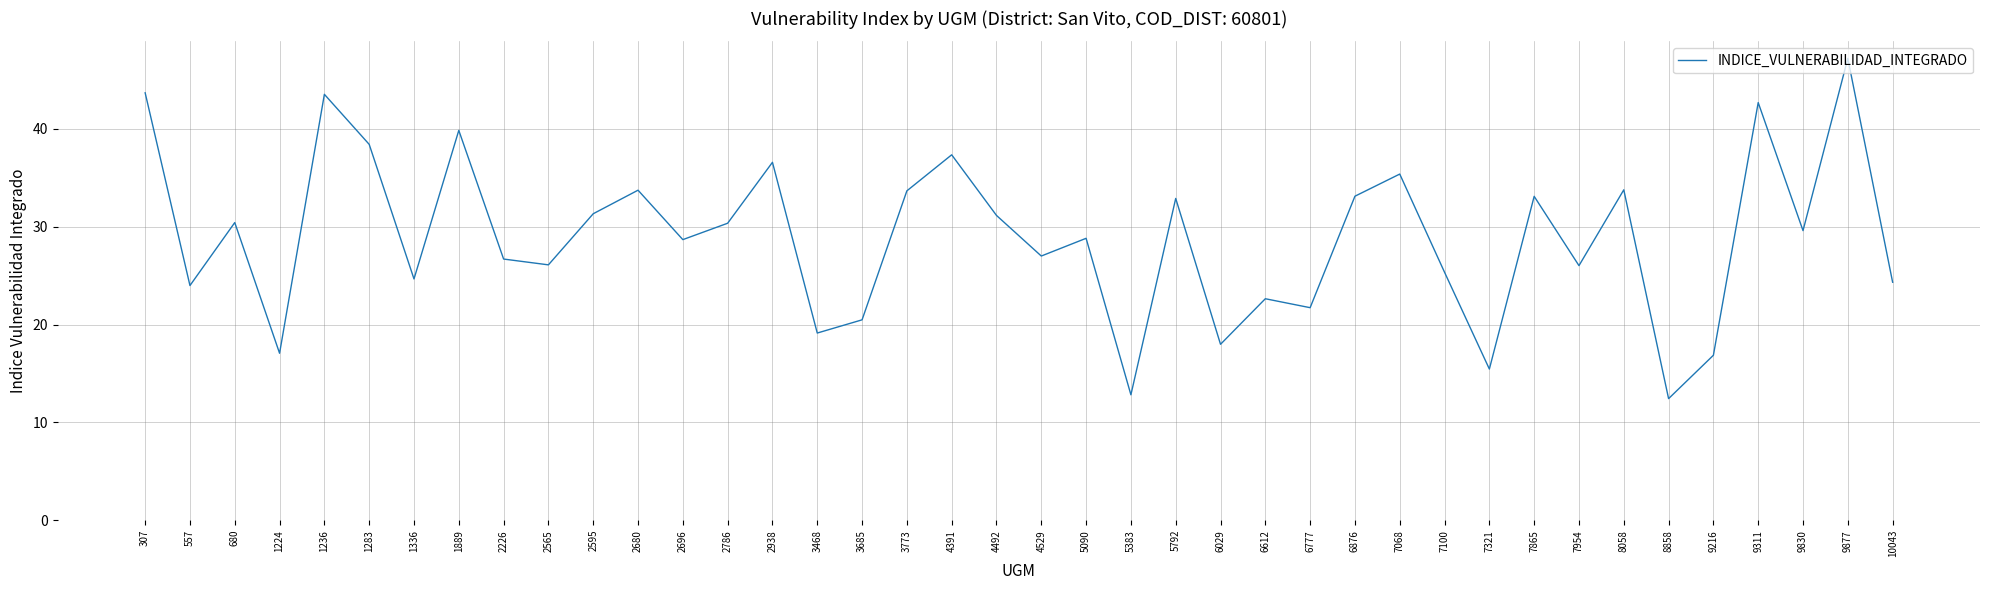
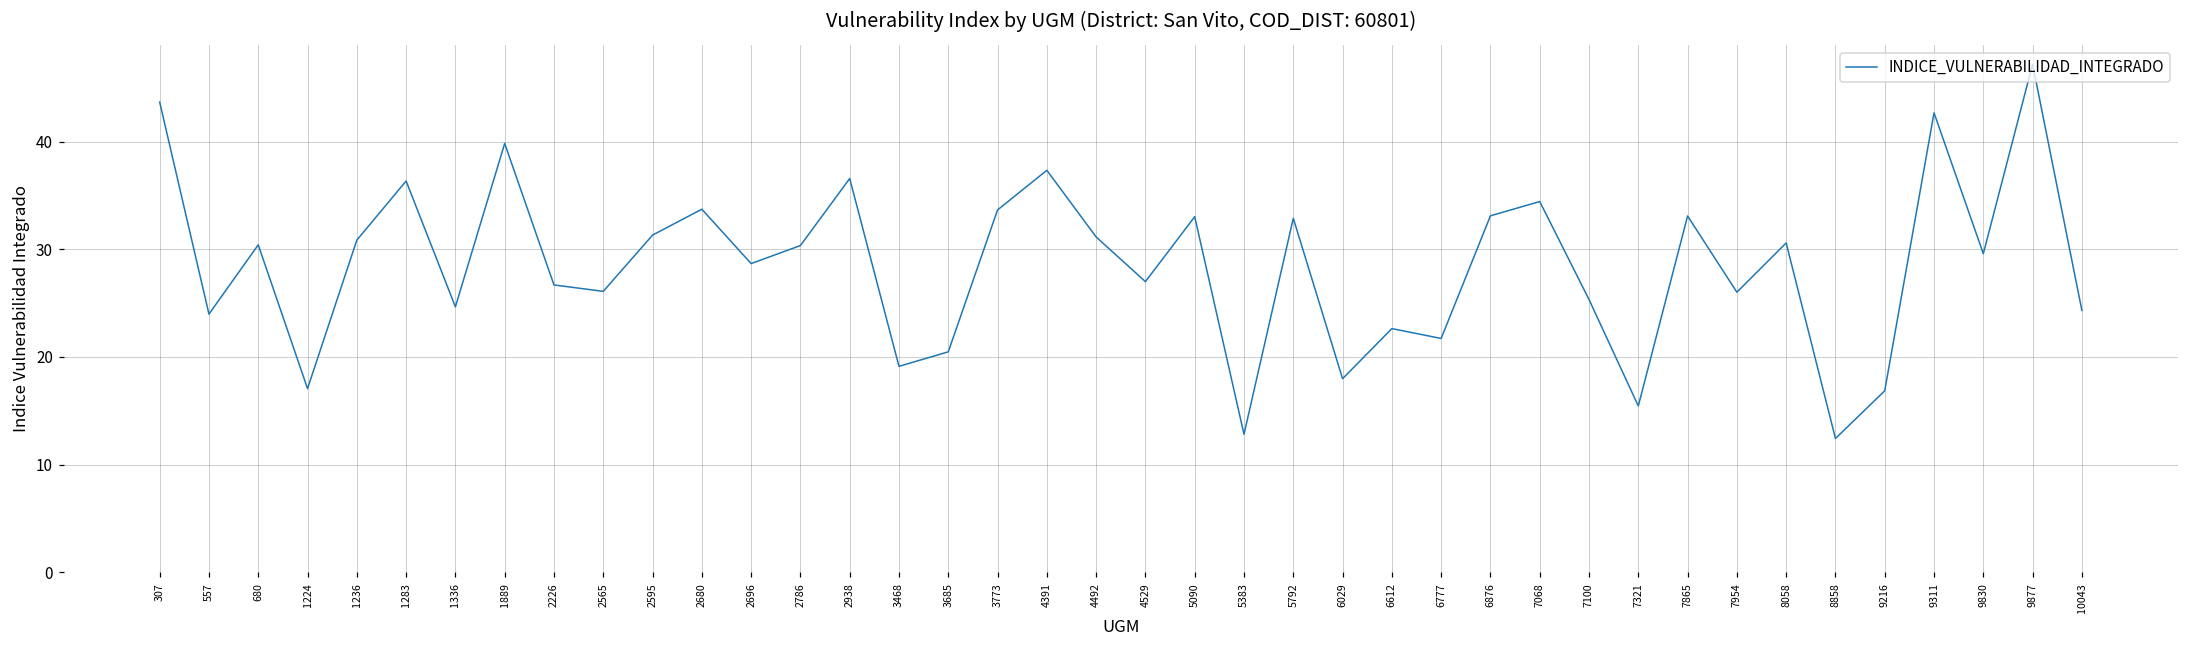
1236: 44 -> 31
1283: 38 -> 36
5090: 29 -> 33
7068: 35 -> 34
8058: 34 -> 31
